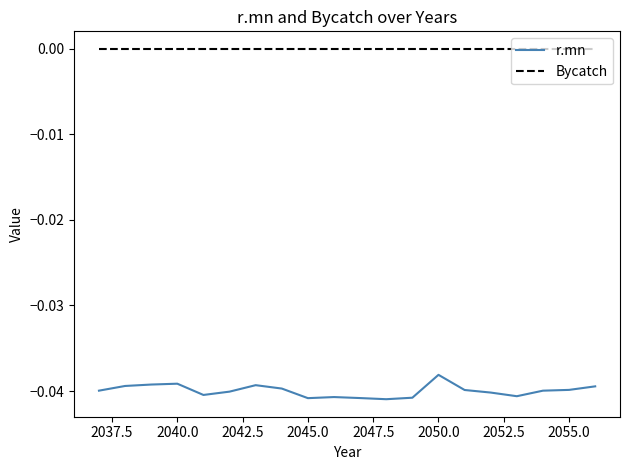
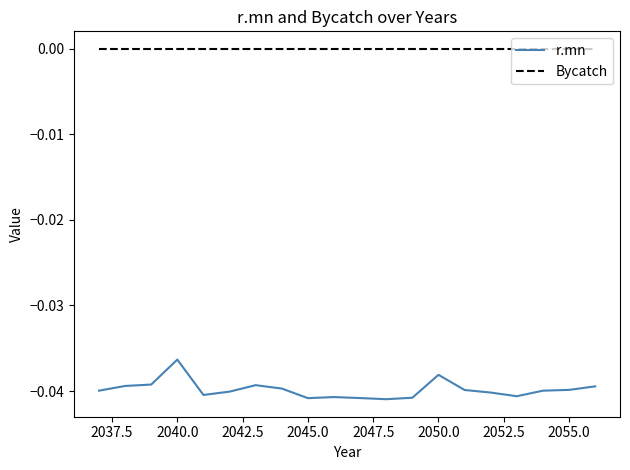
r.mn, 2040.0: -0.039 -> -0.036
